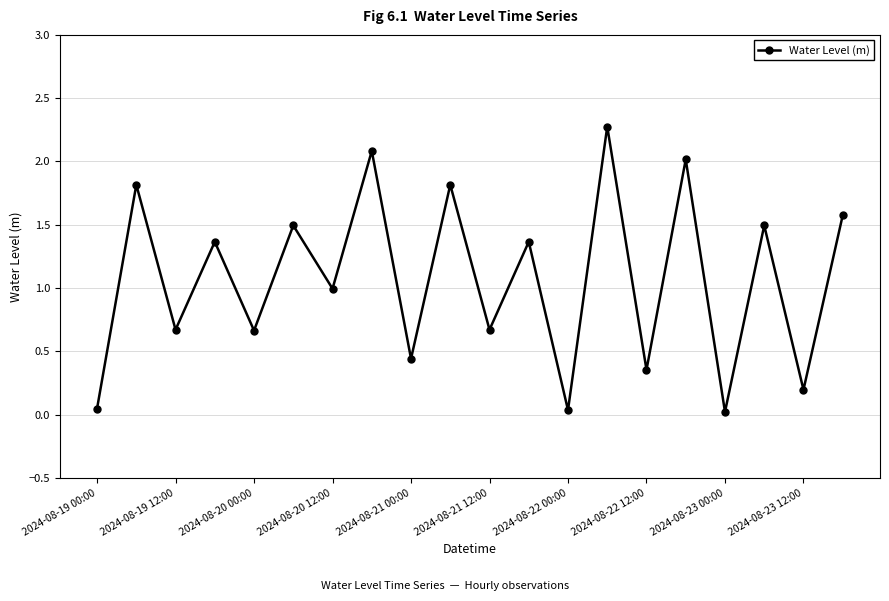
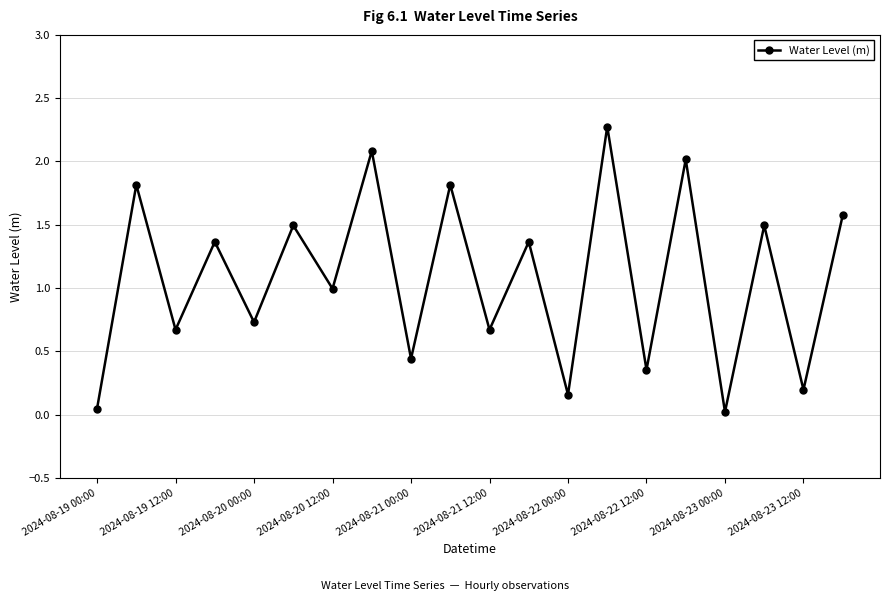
2024-08-20 00:00: 0.66 -> 0.73
2024-08-22 00:00: 0.04 -> 0.16
